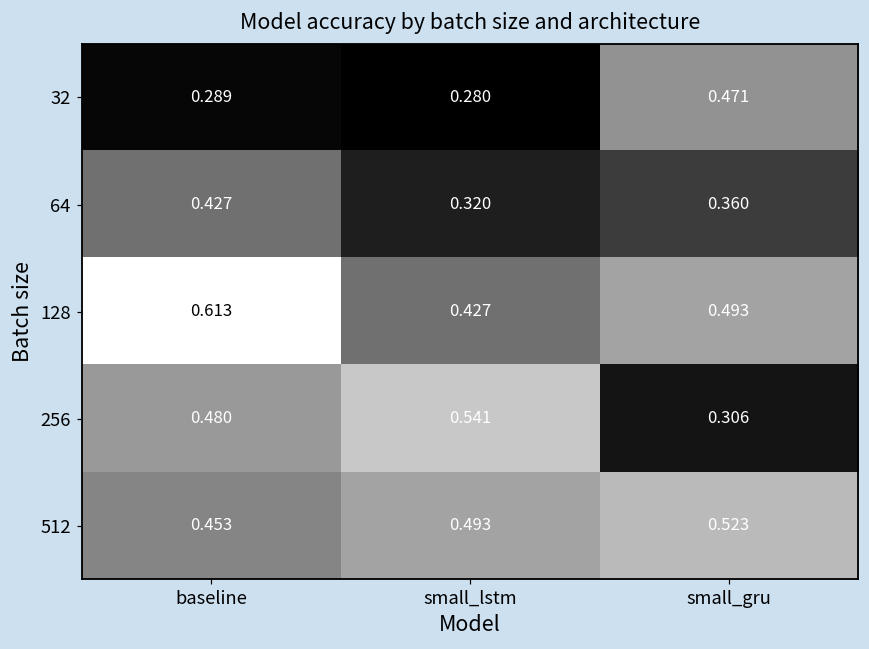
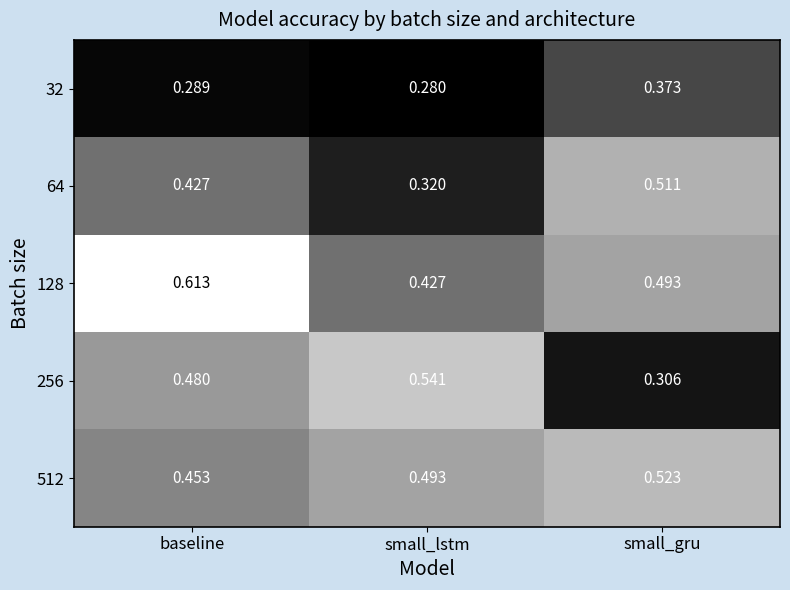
32, small_gru: 0.471 -> 0.373
64, small_gru: 0.360 -> 0.511
